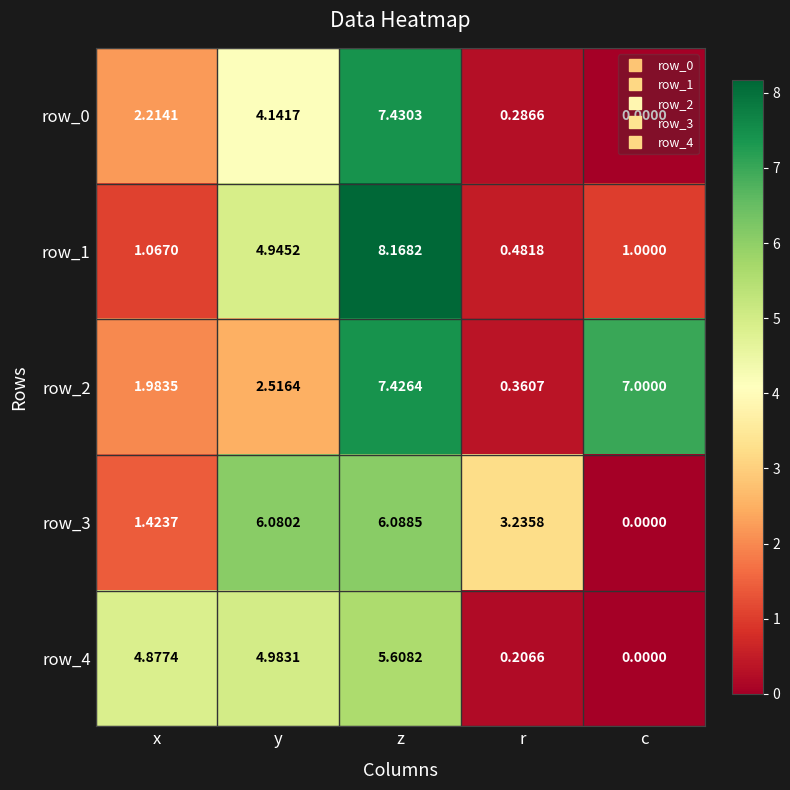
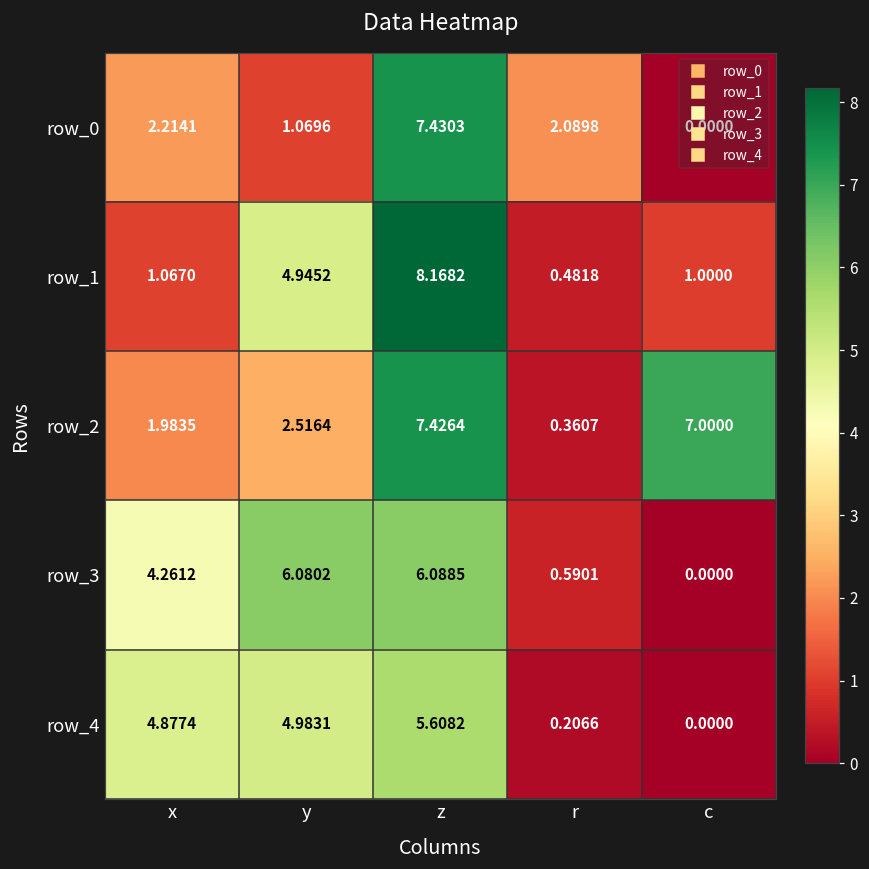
row_0, y: 4.1417 -> 1.0696
row_0, r: 0.2866 -> 2.0898
row_3, x: 1.4237 -> 4.2612
row_3, r: 3.2358 -> 0.5901
